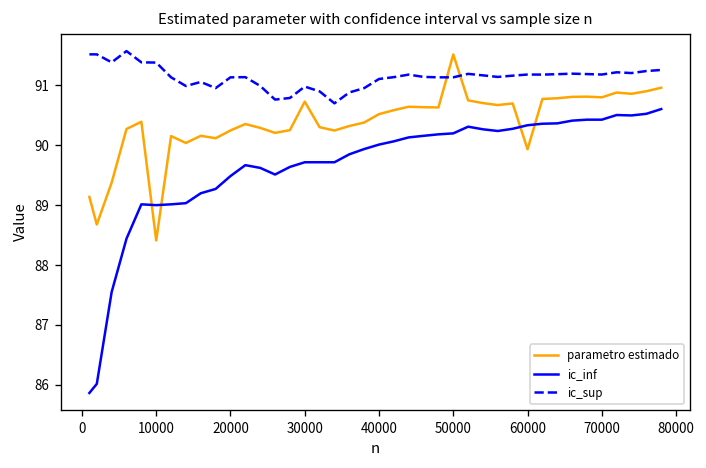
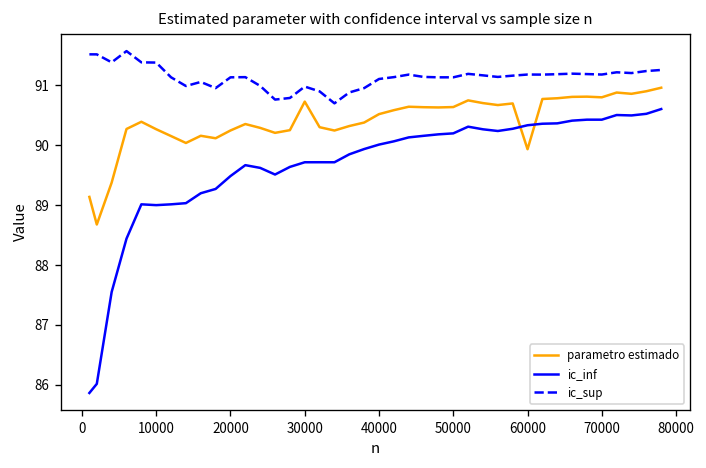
parametro estimado, 10000: 88.4 -> 90.3
parametro estimado, 50000: 91.5 -> 90.6
